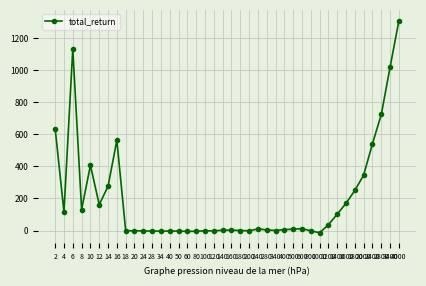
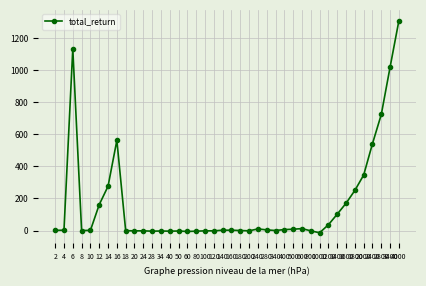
2: 630 -> 0
4: 120 -> 0
8: 130 -> 0
10: 410 -> 0
